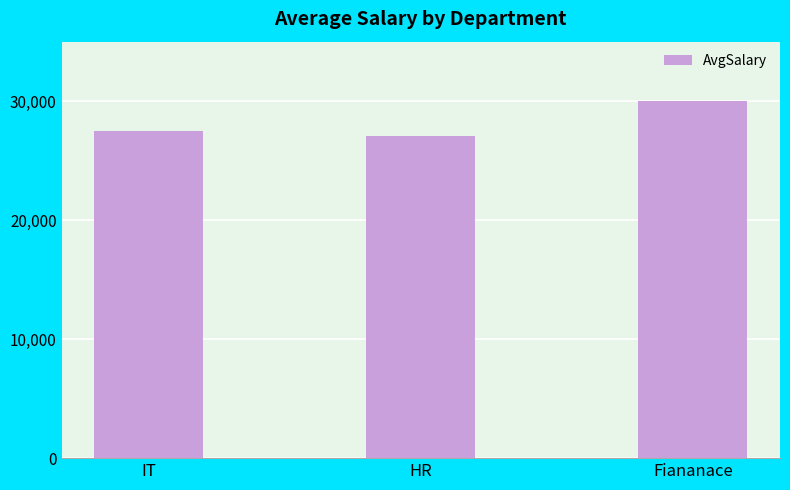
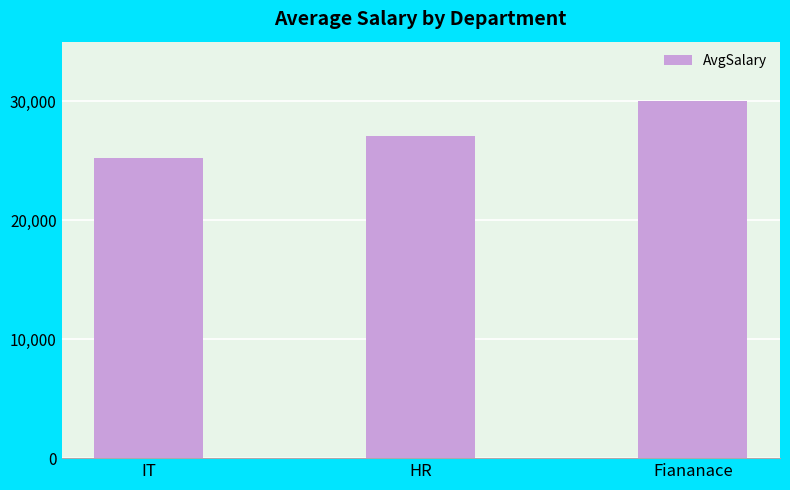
IT: 27,500 -> 25,200
